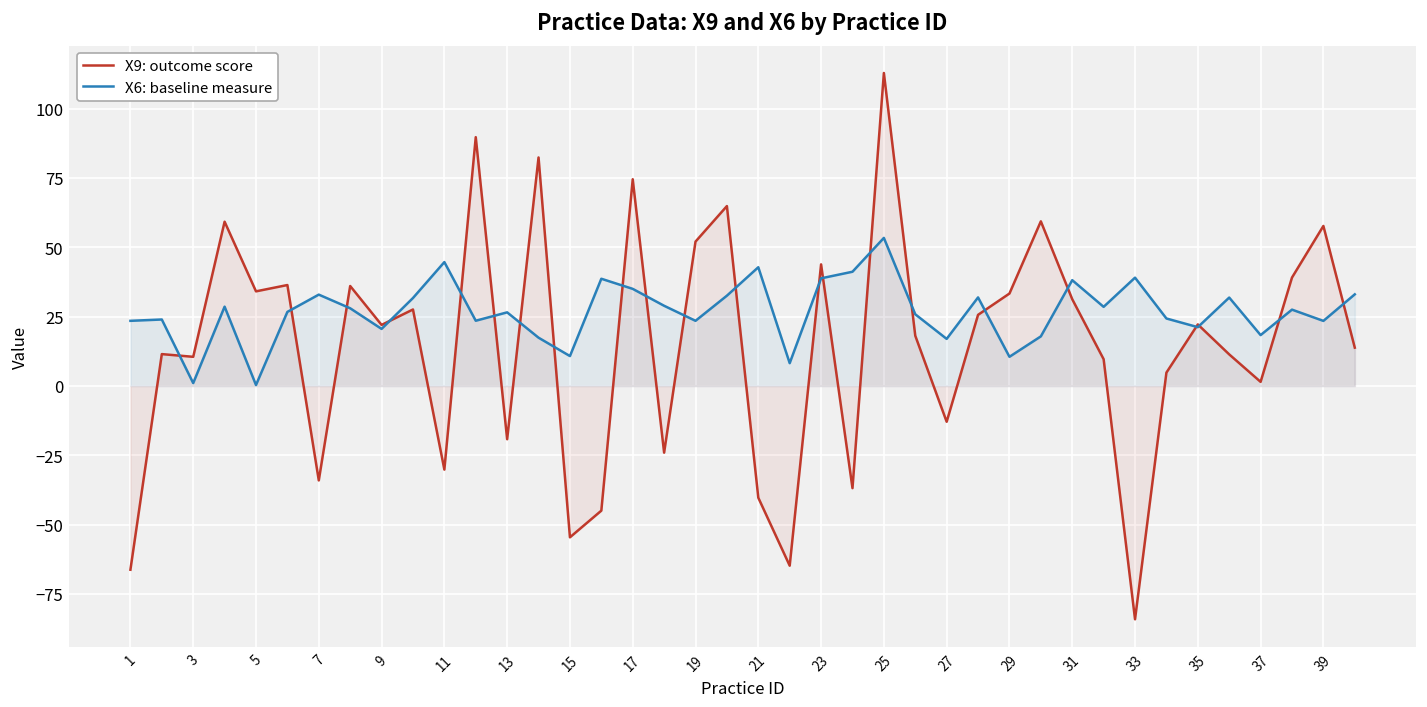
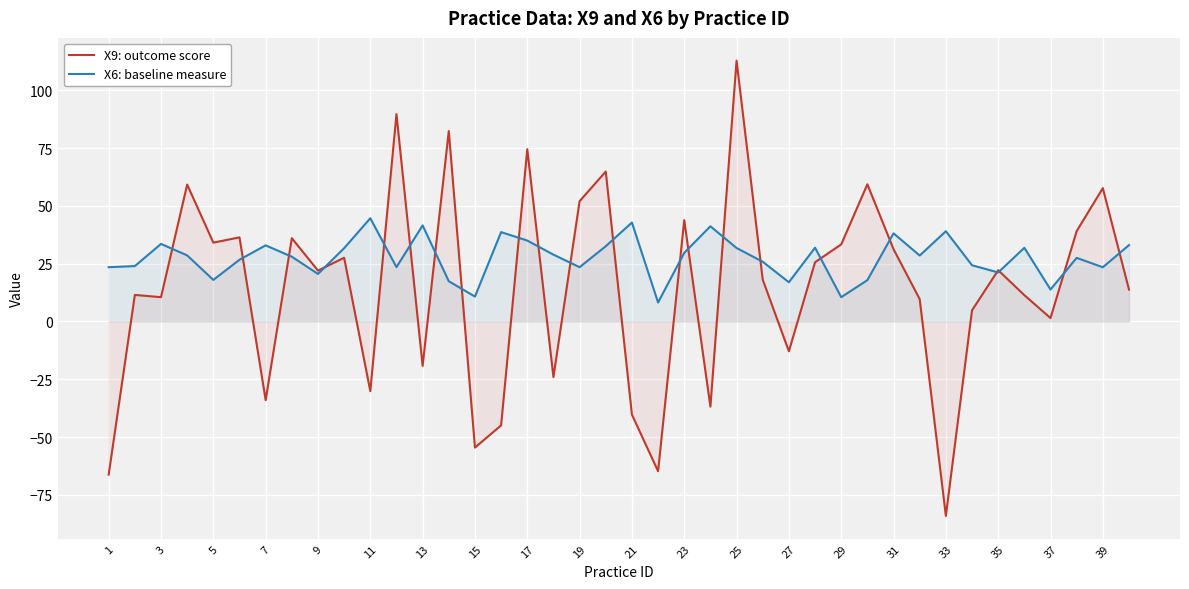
X6: baseline measure, 3: 1 -> 34
X6: baseline measure, 5: 0 -> 18
X6: baseline measure, 13: 27 -> 42
X6: baseline measure, 23: 39 -> 30
X6: baseline measure, 25: 53 -> 32
X6: baseline measure, 37: 18 -> 14
